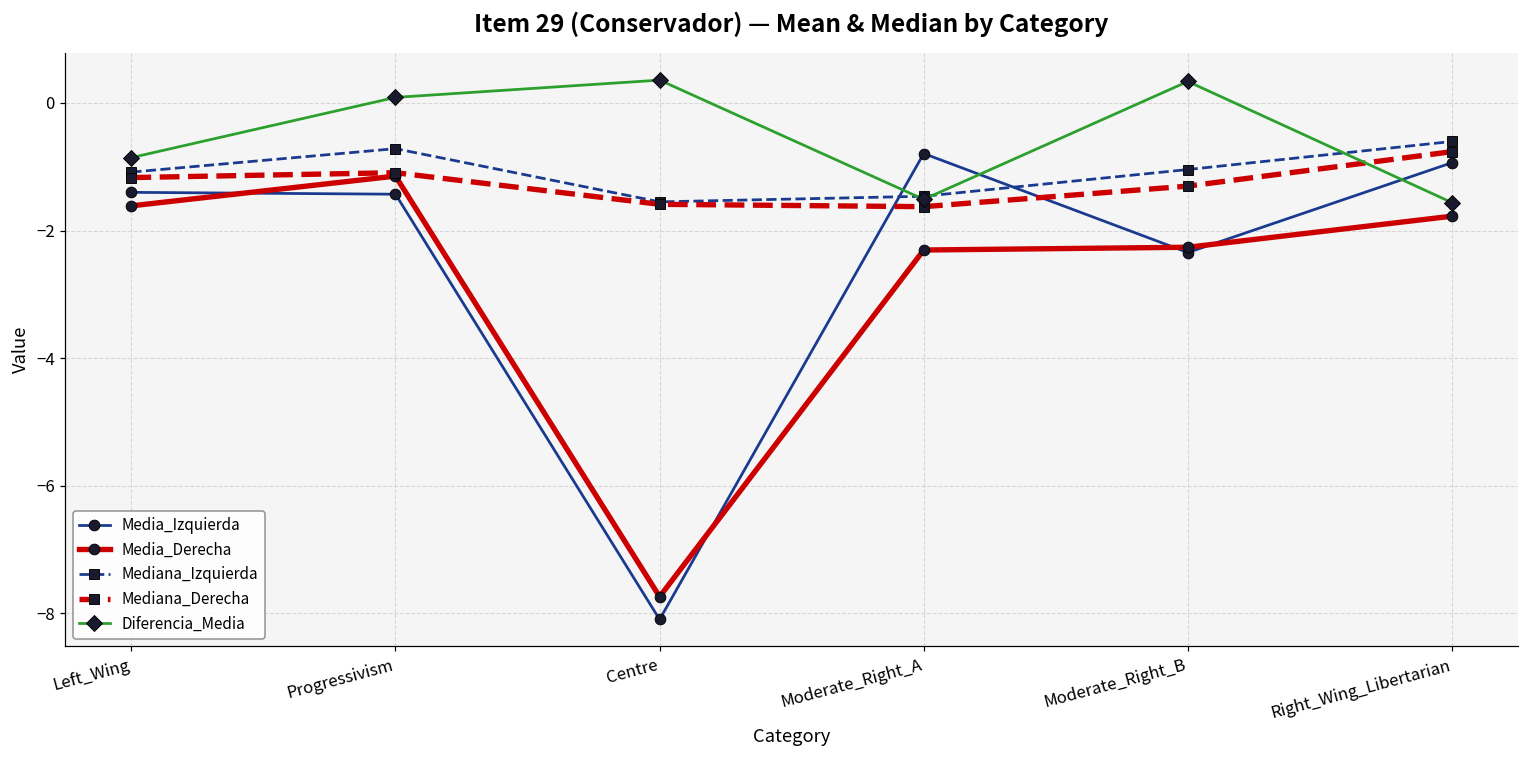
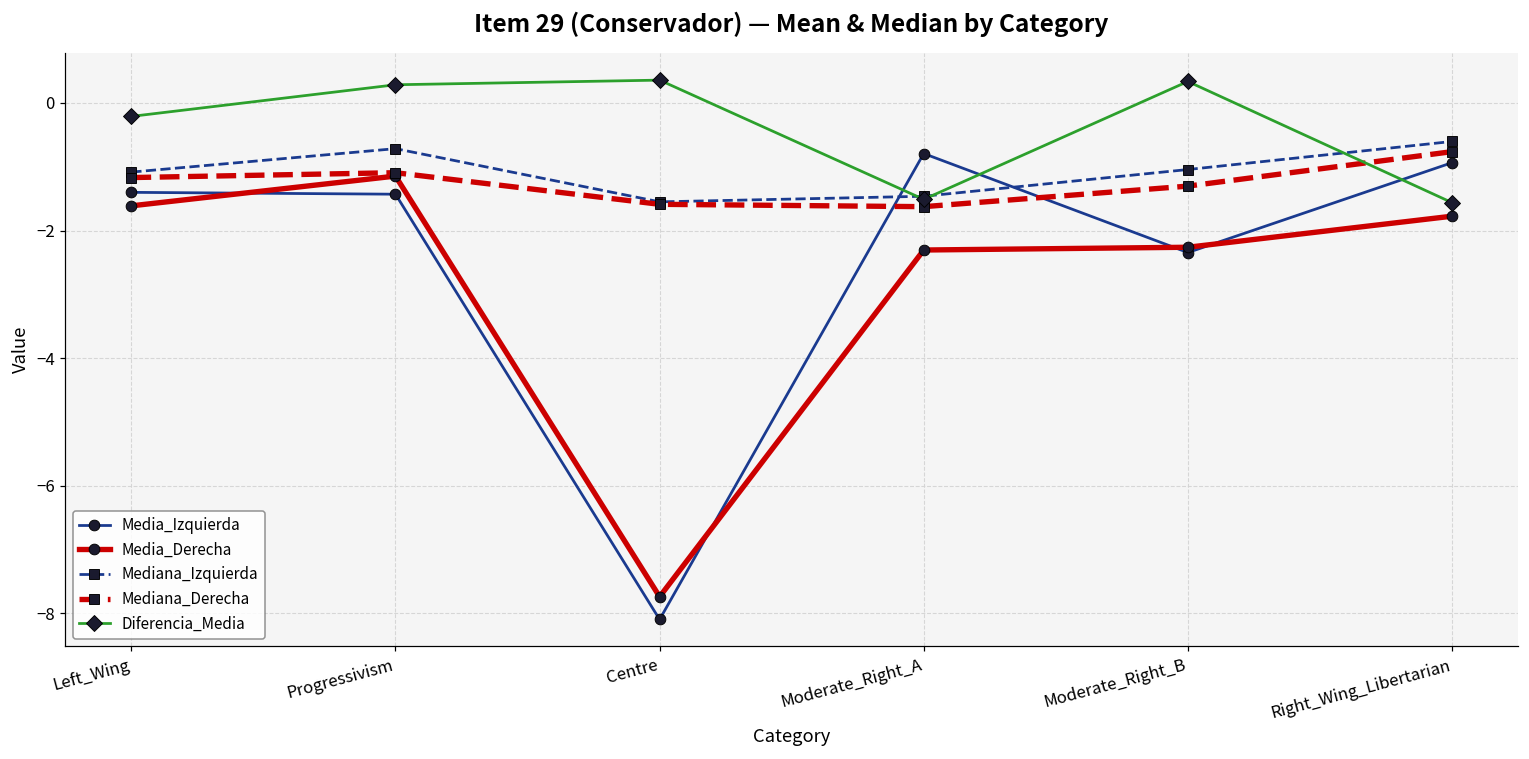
Diferencia_Media, Left_Wing: -0.9 -> -0.2
Diferencia_Media, Progressivism: 0.1 -> 0.3
